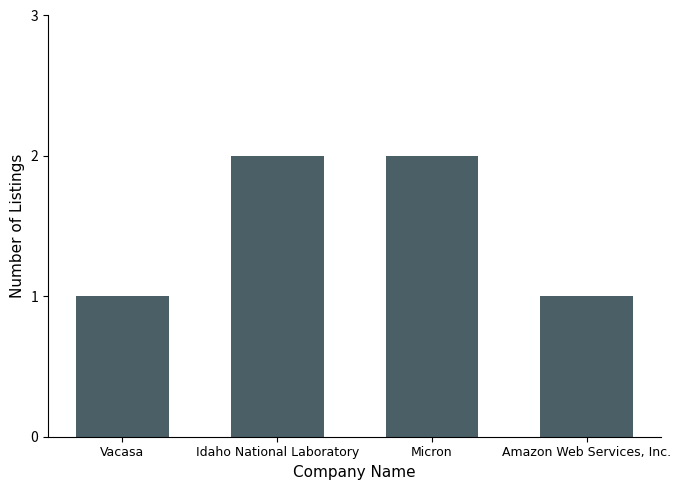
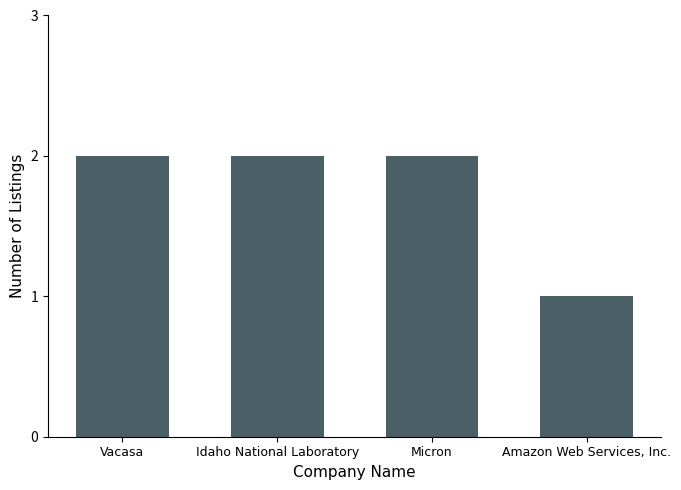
Vacasa: 1 -> 2
